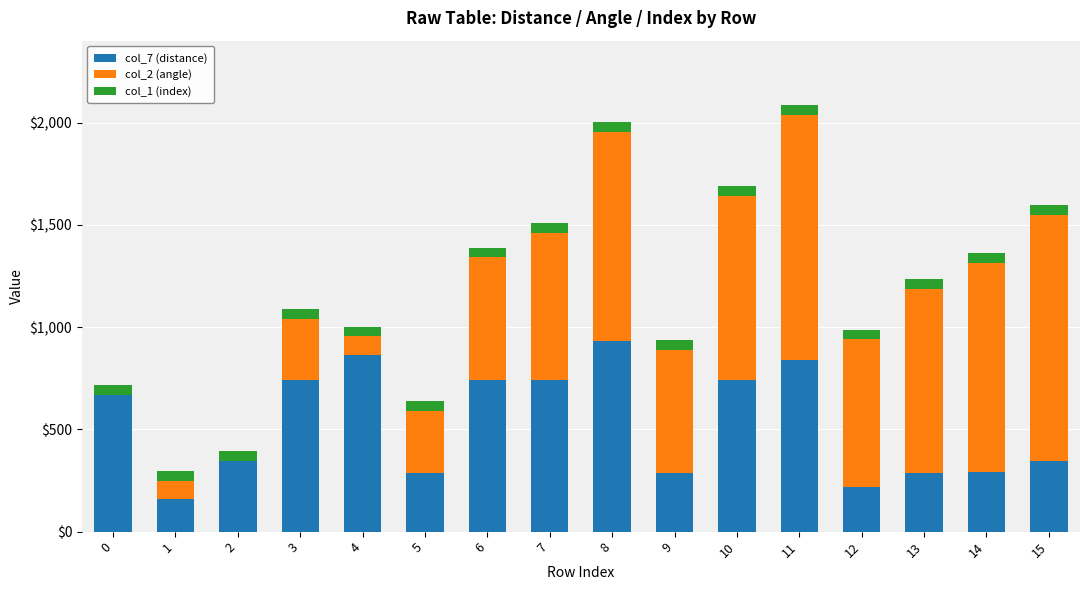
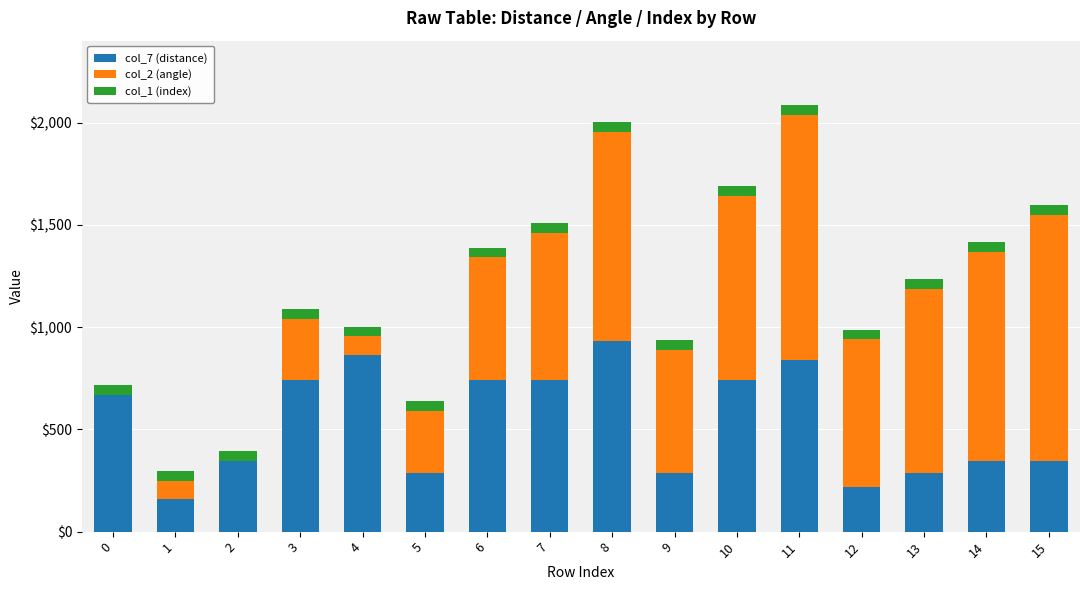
col_7 (distance), 14: $290 -> $350
